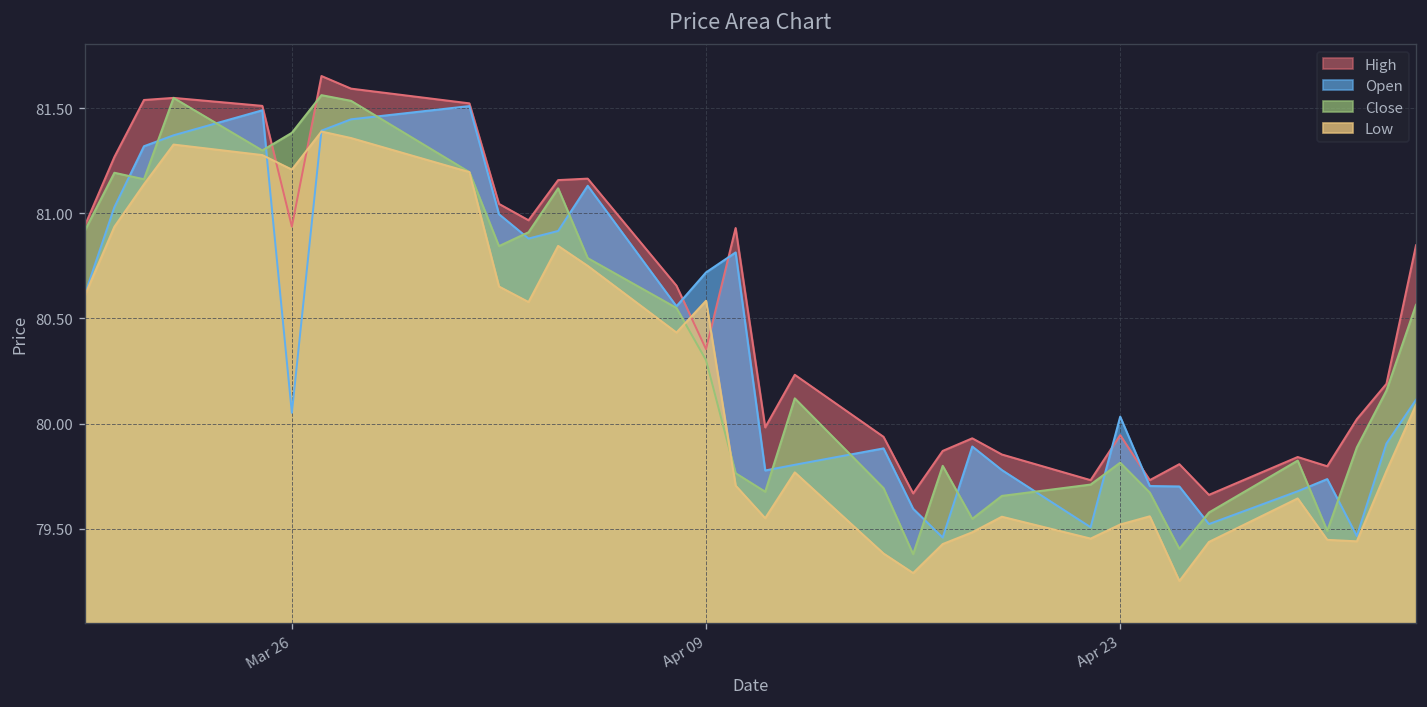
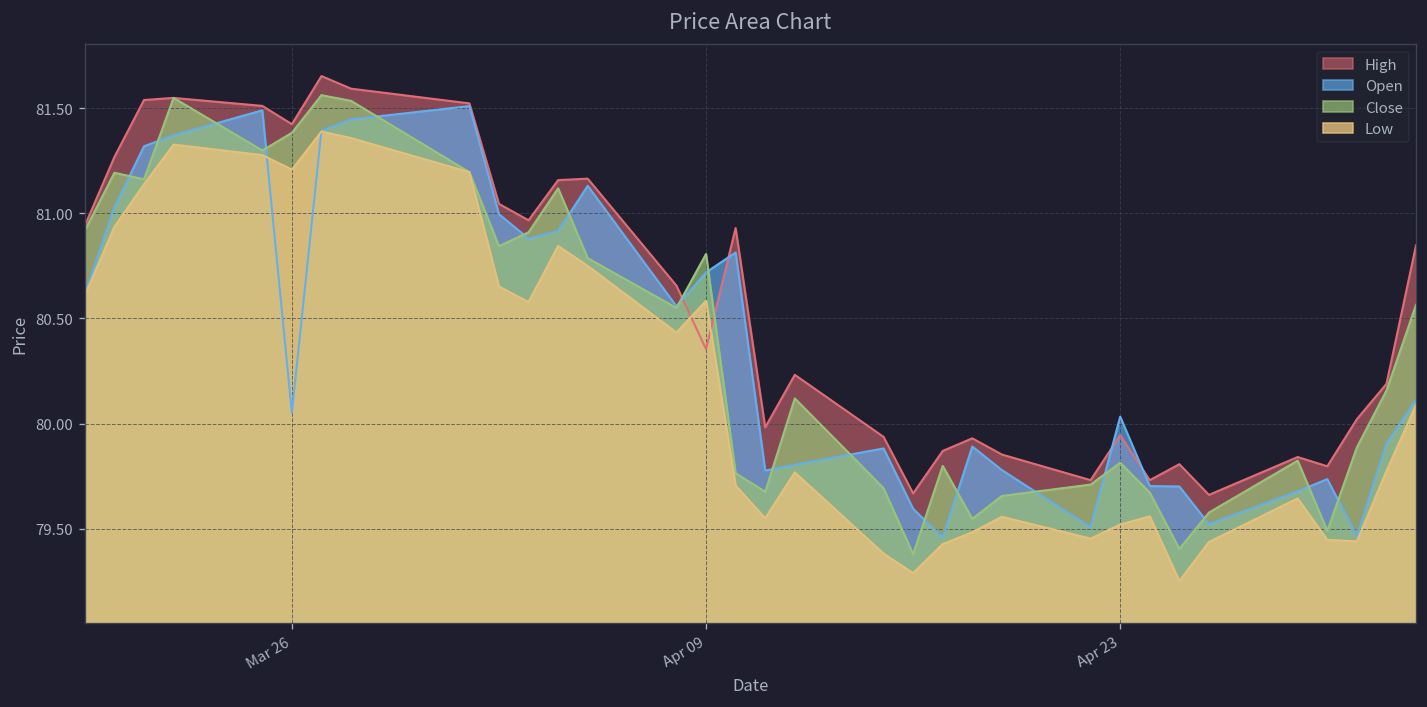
High, Mar 26: 80.94 -> 81.42
Close, Apr 09: 80.30 -> 80.81
